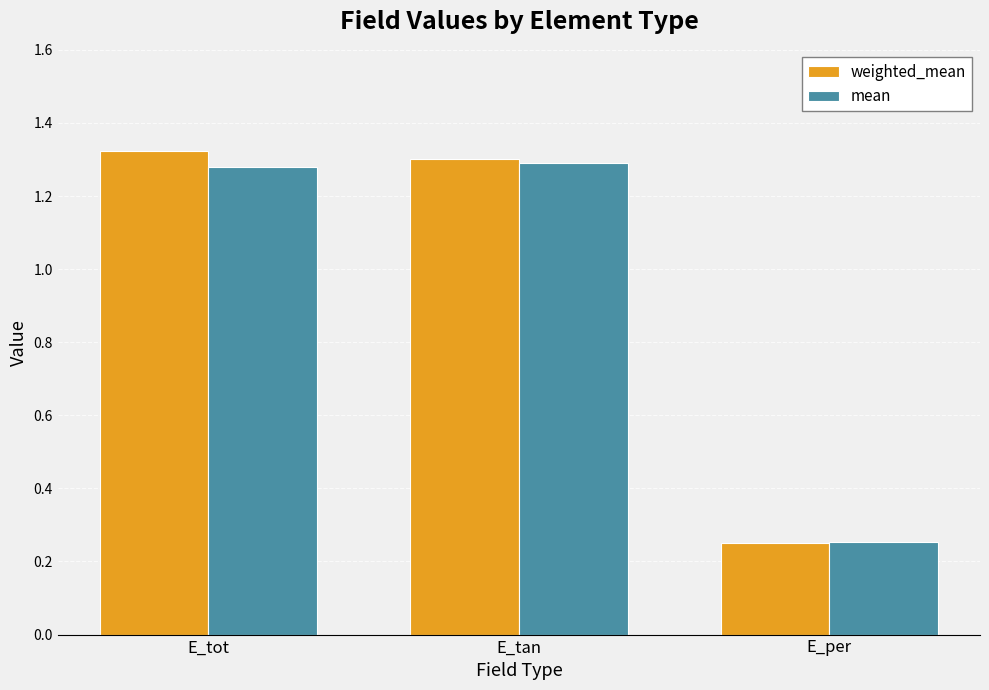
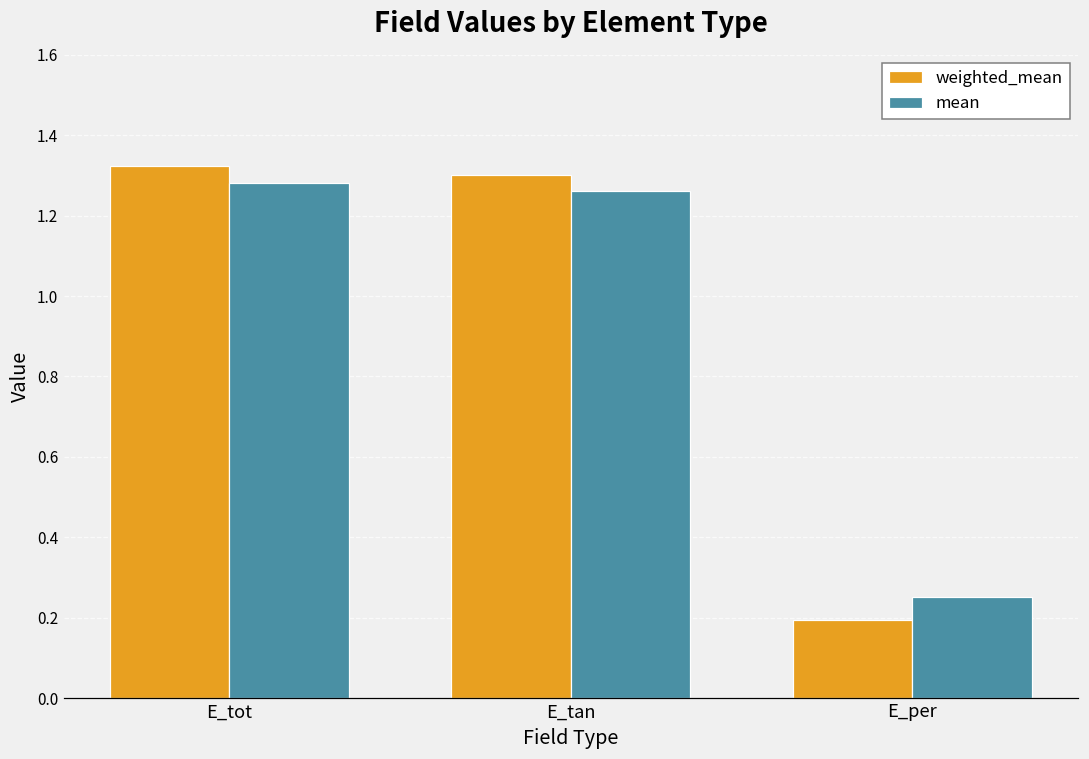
mean, E_tan: 1.29 -> 1.26
weighted_mean, E_per: 0.25 -> 0.19
